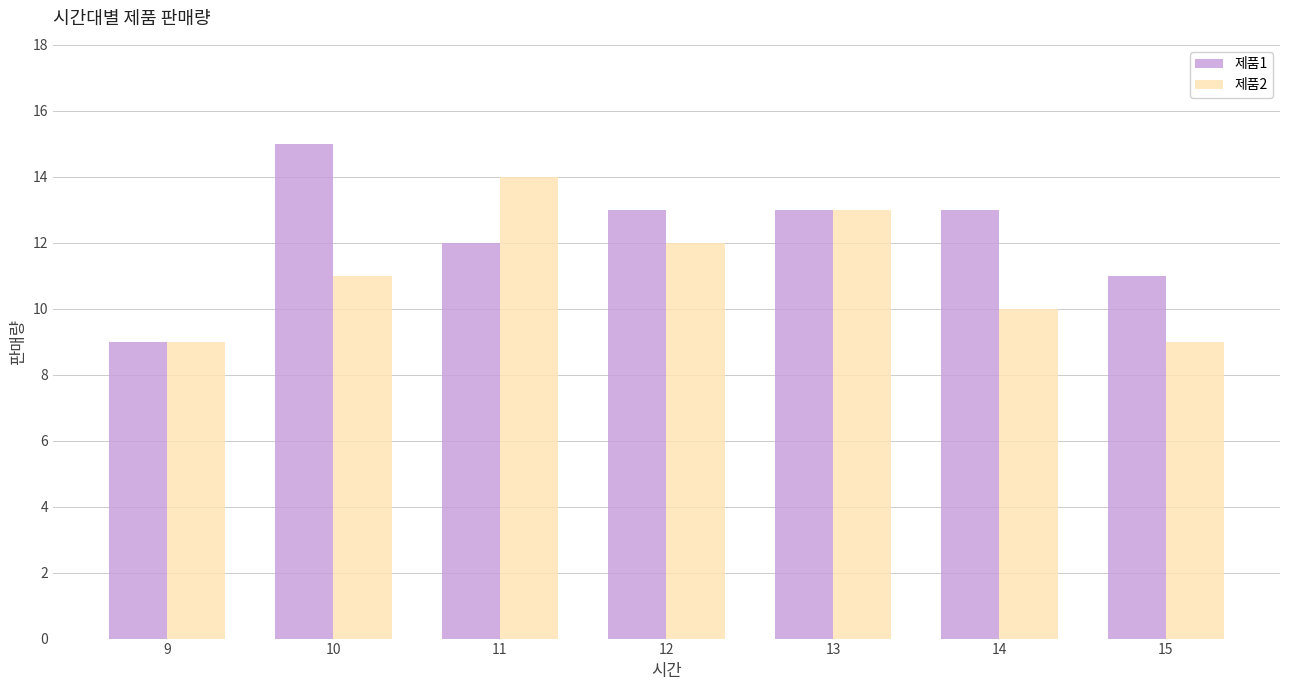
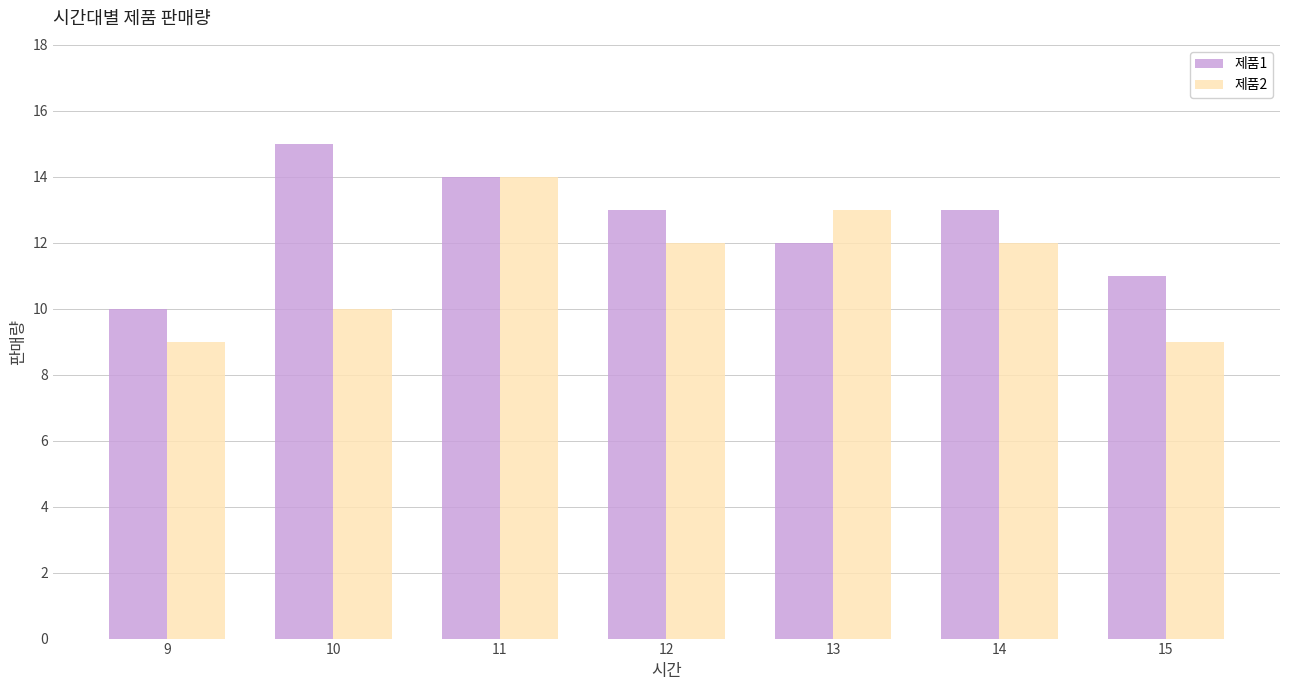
제품1, 9: 9 -> 10
제품2, 10: 11 -> 10
제품1, 11: 12 -> 14
제품1, 13: 13 -> 12
제품2, 14: 10 -> 12
